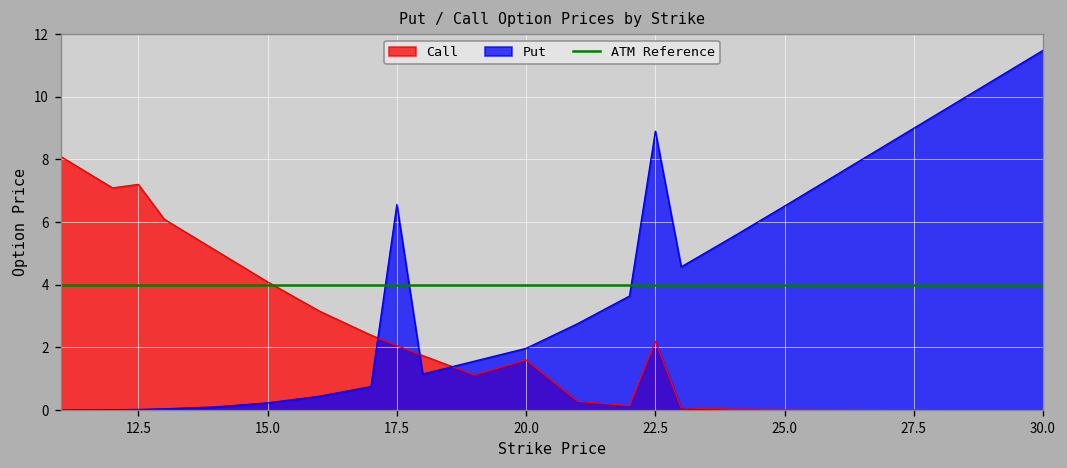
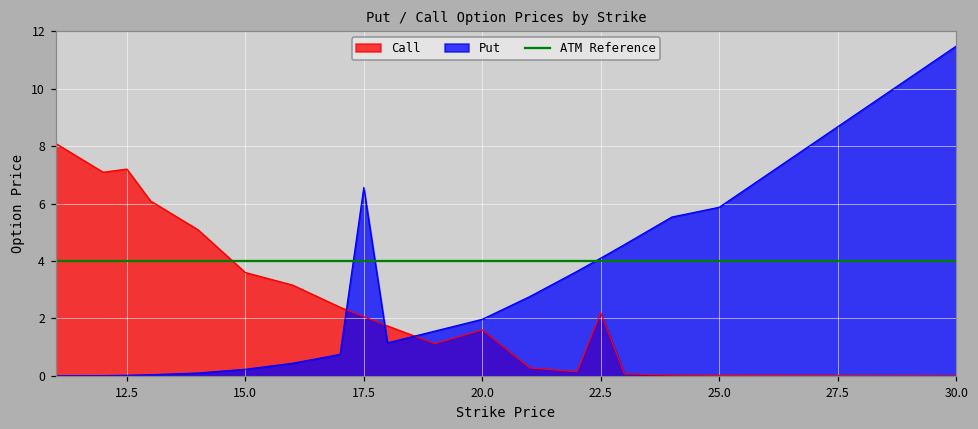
Call, 15.0: 4.1 -> 3.6
Put, 22.5: 8.9 -> 4.1
Put, 25.0: 6.5 -> 5.9
